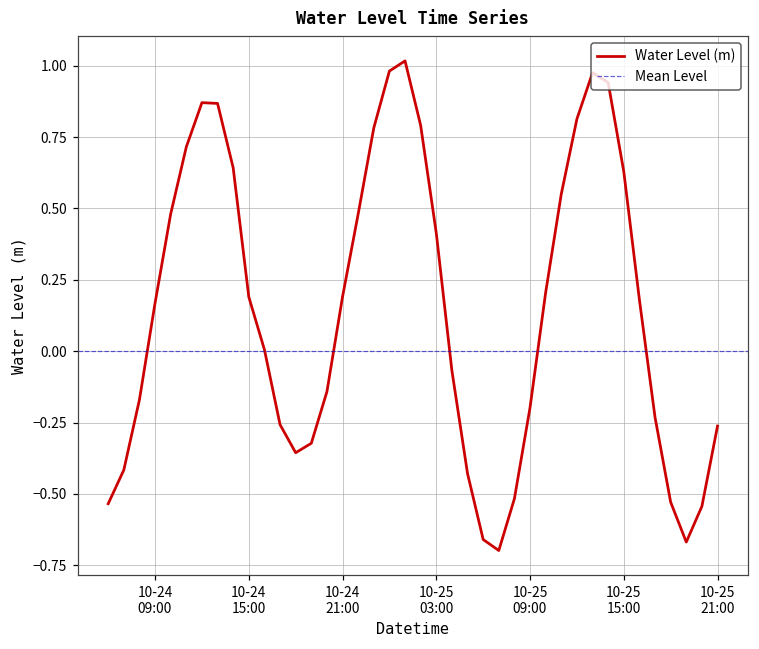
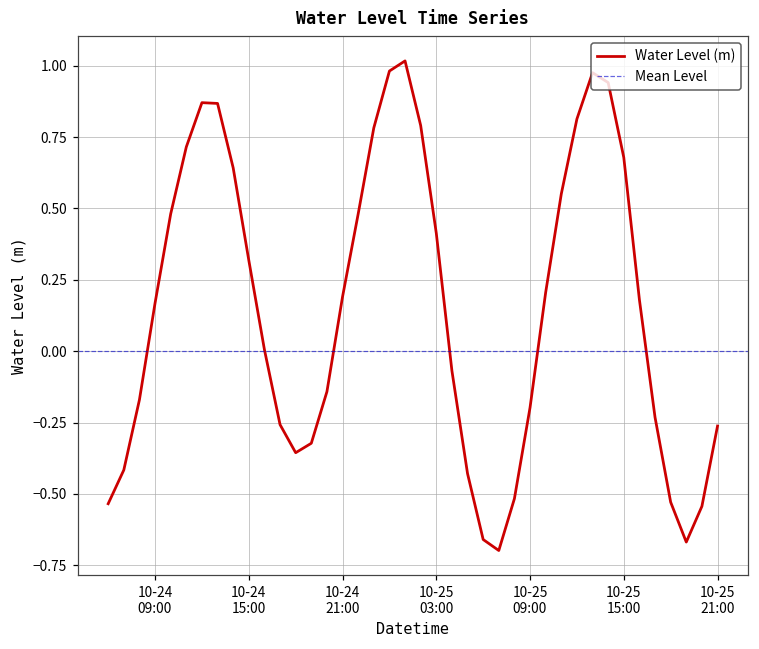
10-24 15:00: 0.19 -> 0.32
10-25 15:00: 0.63 -> 0.68
